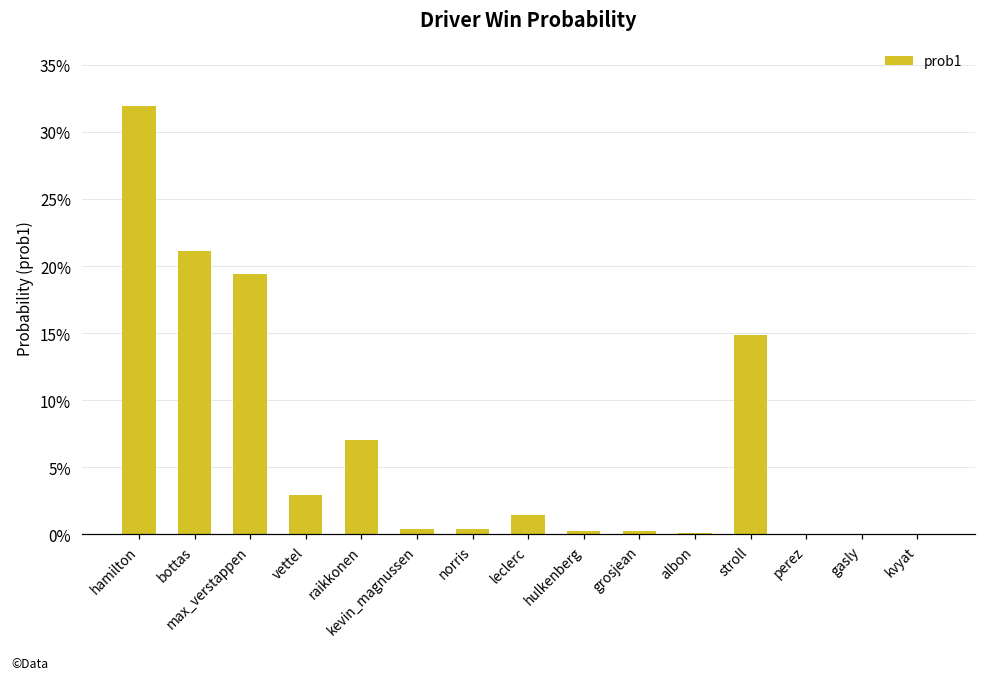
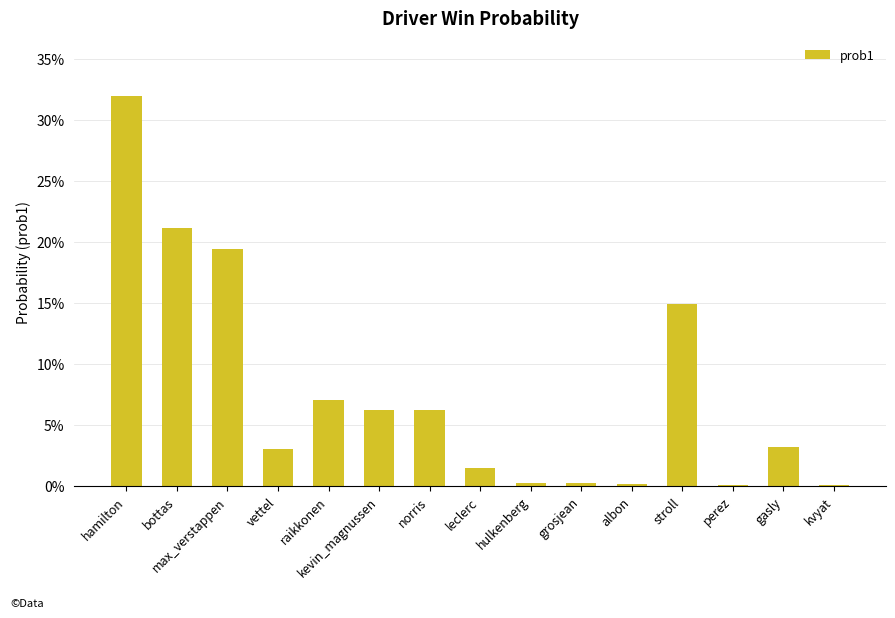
kevin_magnussen: 0.4% -> 6.2%
norris: 0.4% -> 6.2%
gasly: 0.0% -> 3.1%
